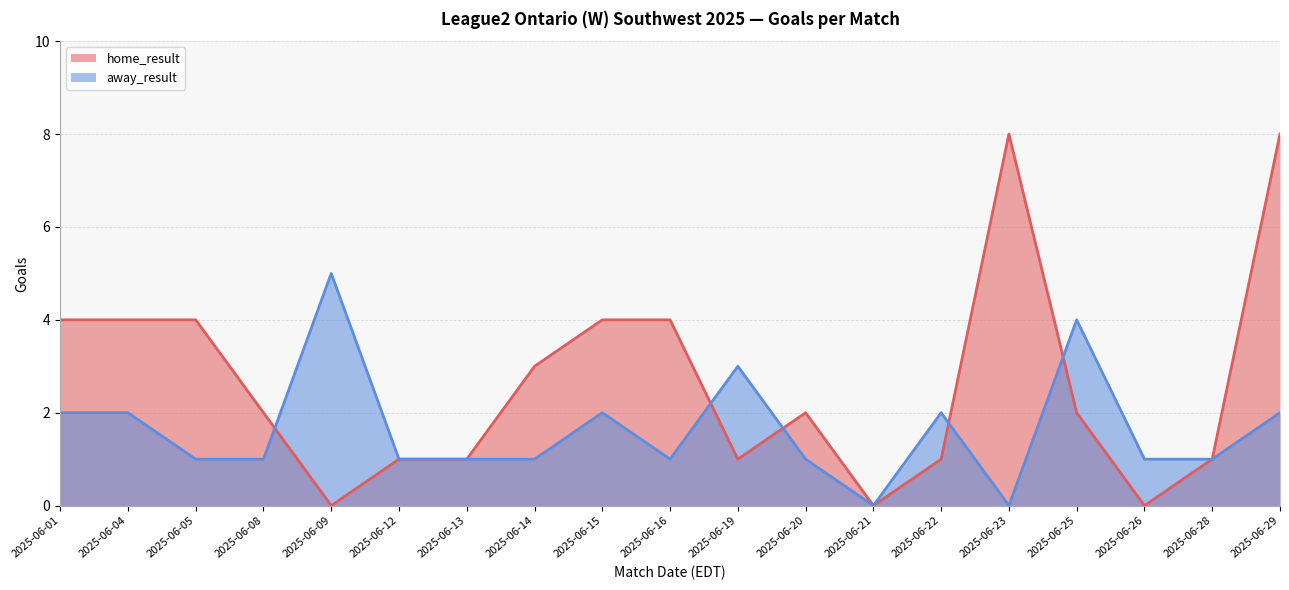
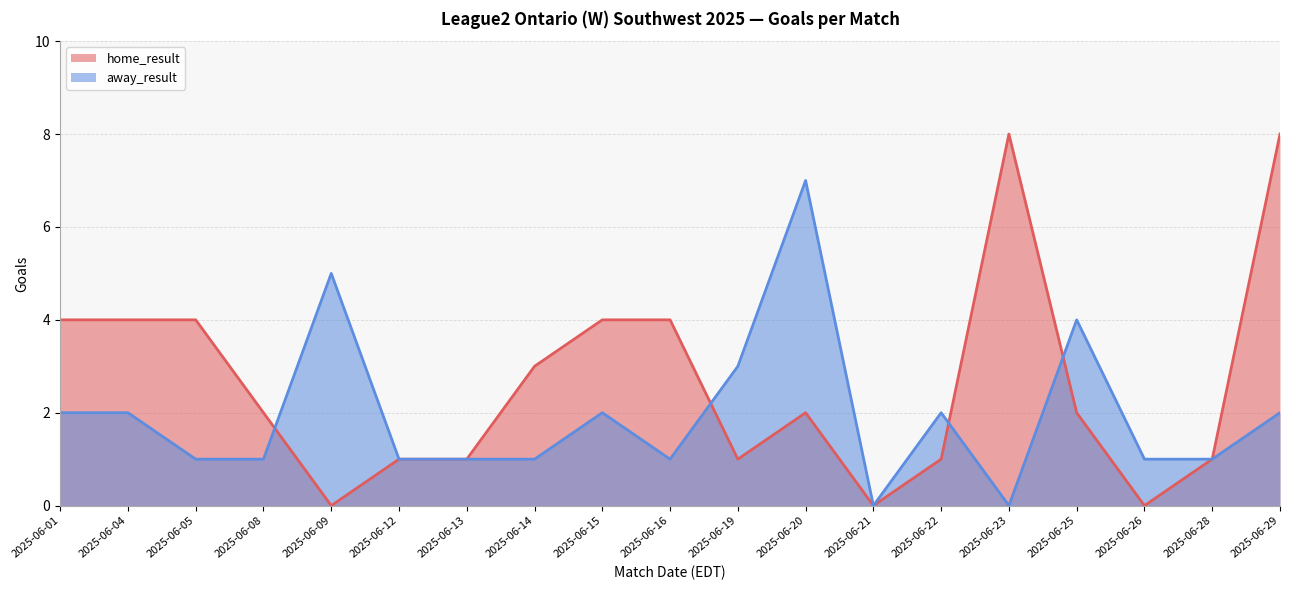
away_result, 2025-06-20: 1 -> 7
